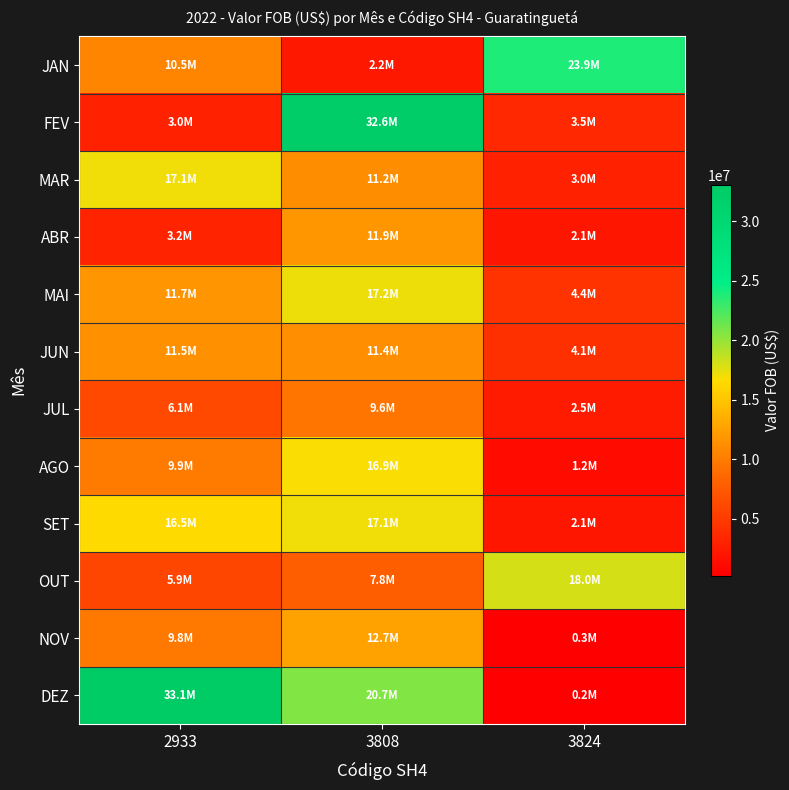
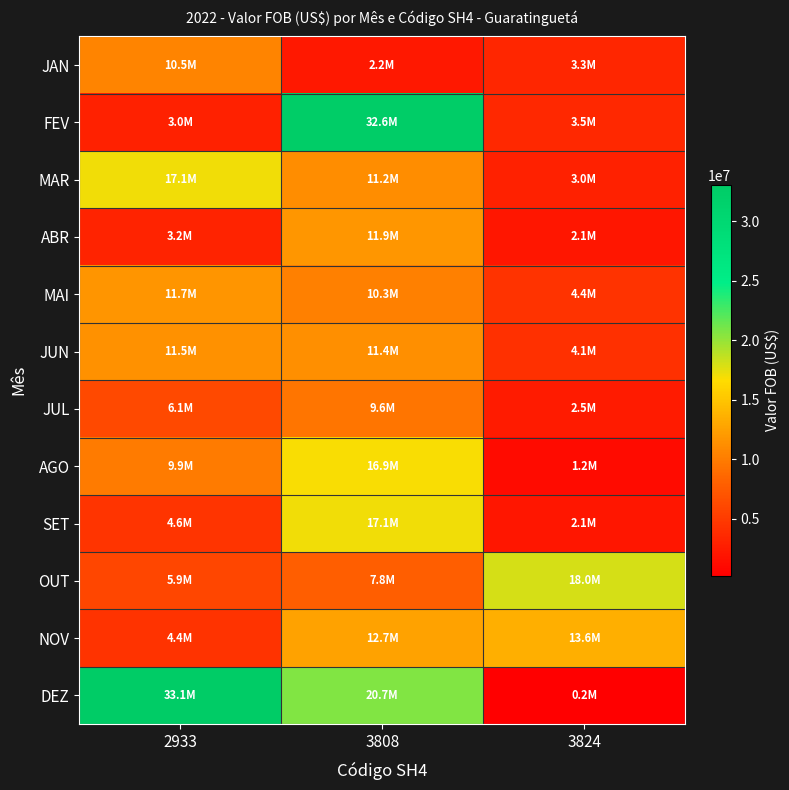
JAN, 3824: 23.9M -> 3.3M
MAI, 3808: 17.2M -> 10.3M
SET, 2933: 16.5M -> 4.6M
NOV, 2933: 9.8M -> 4.4M
NOV, 3824: 0.3M -> 13.6M
